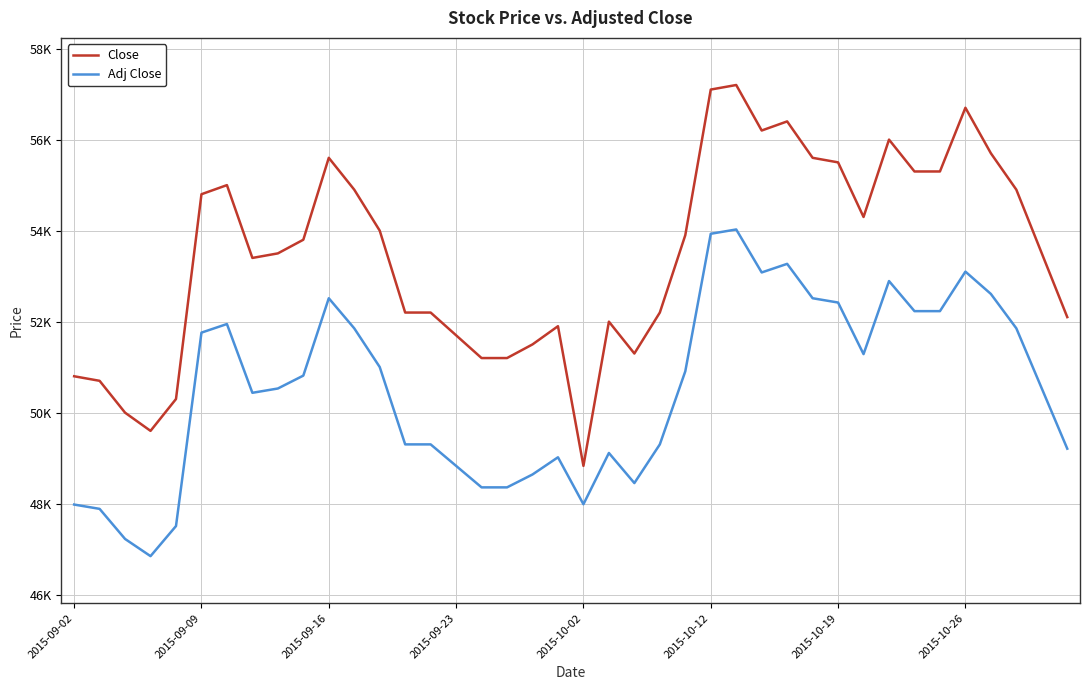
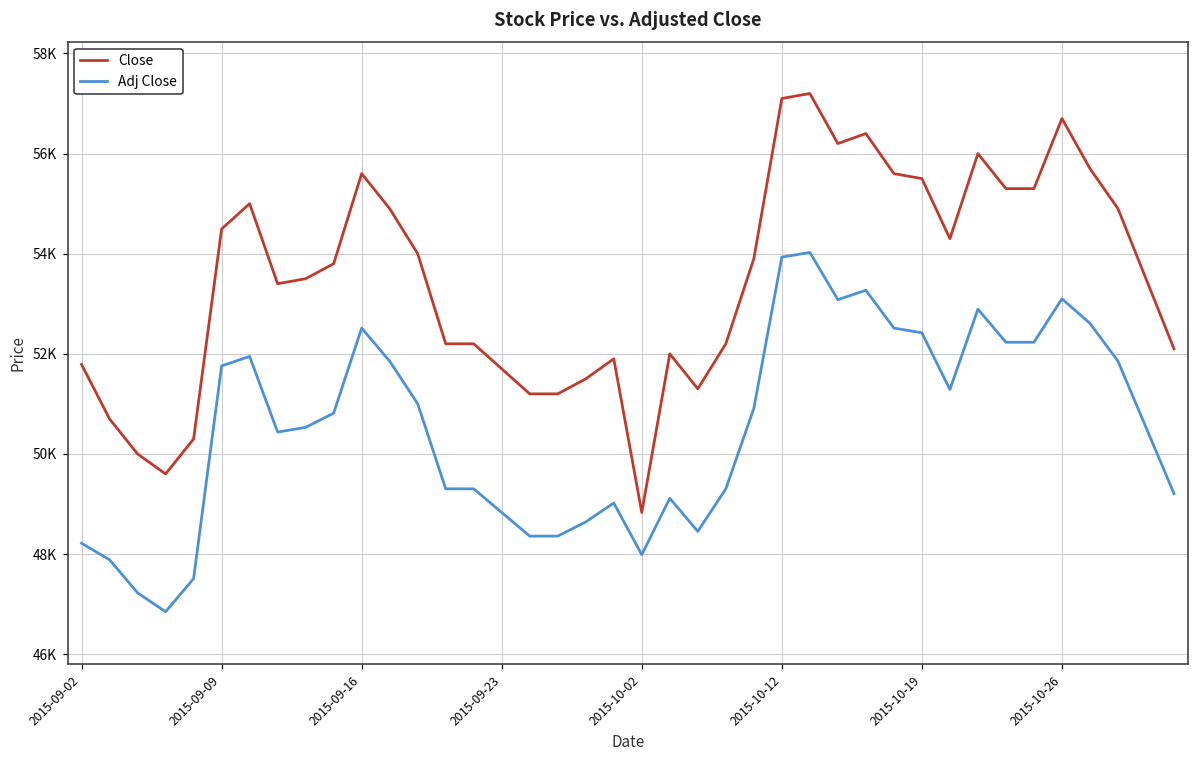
Close, 2015-09-02: 50800 -> 51800
Adj Close, 2015-09-02: 48000 -> 48200
Close, 2015-09-09: 54800 -> 54500
